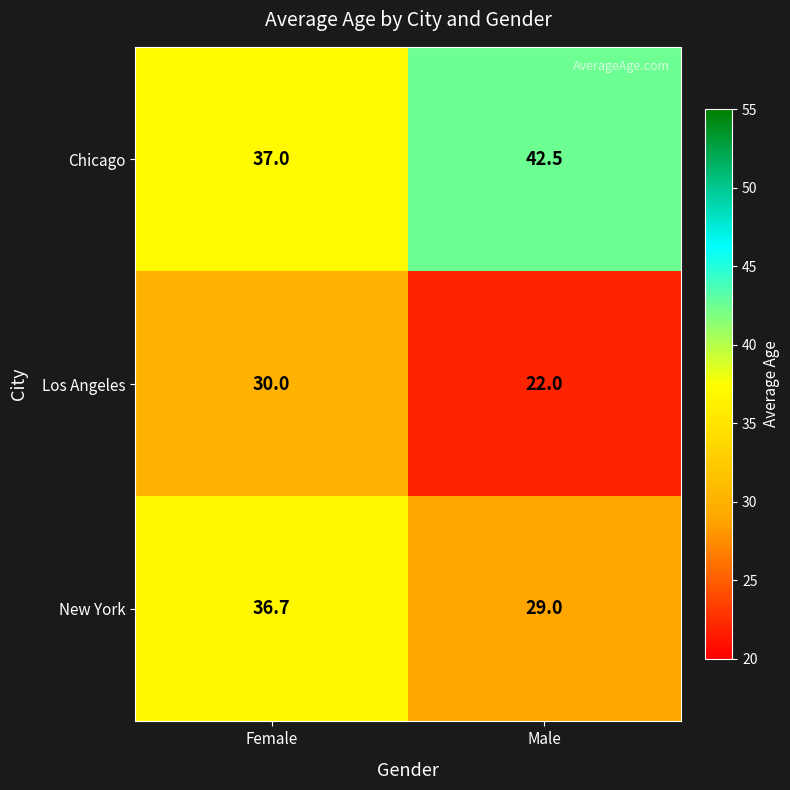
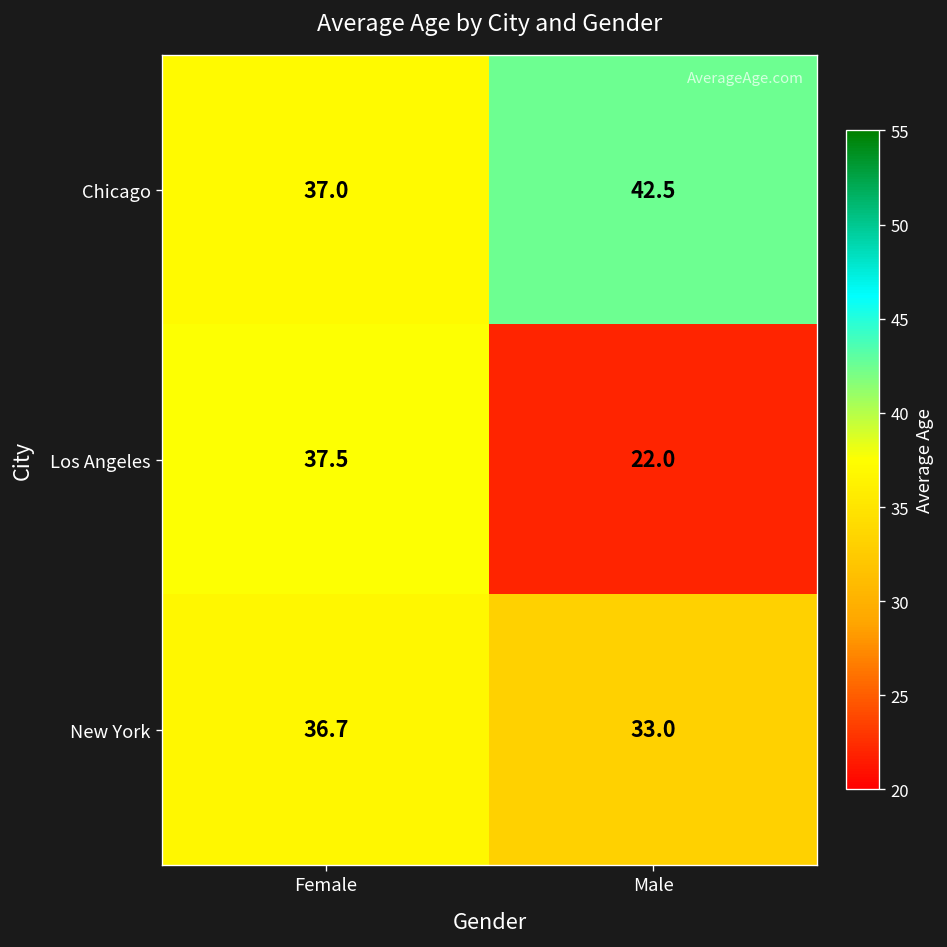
Los Angeles, Female: 30.0 -> 37.5
New York, Male: 29.0 -> 33.0
